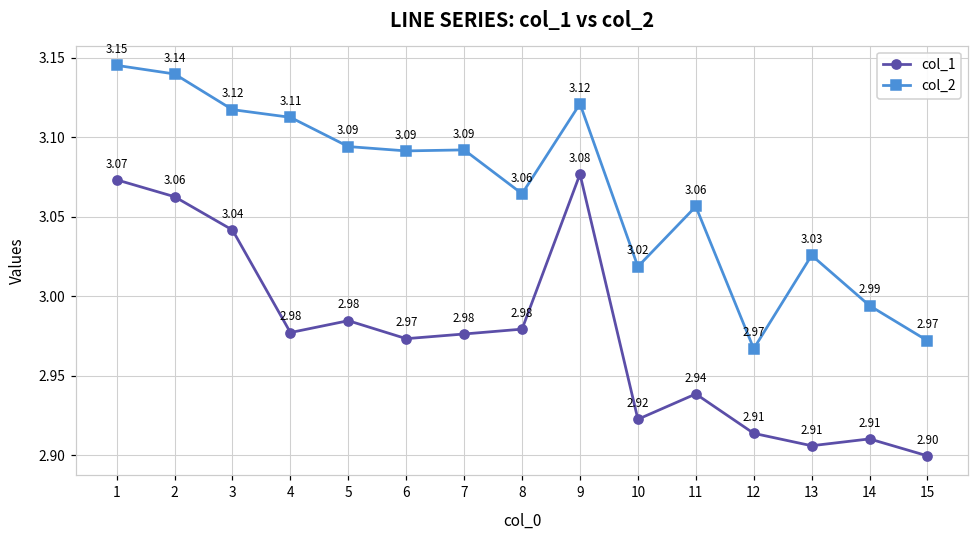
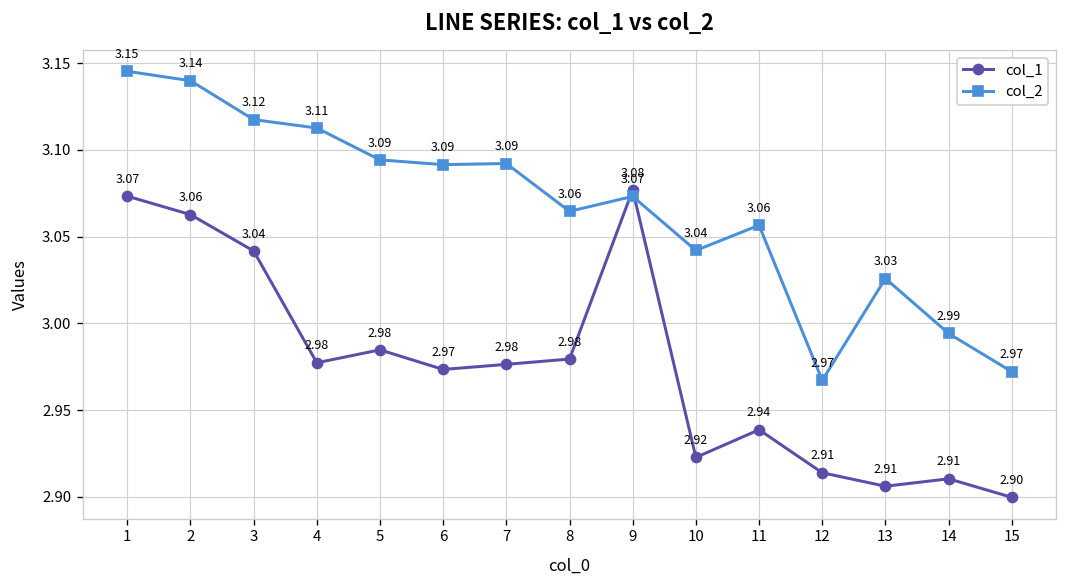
col_2, 9: 3.12 -> 3.07
col_2, 10: 3.02 -> 3.04
